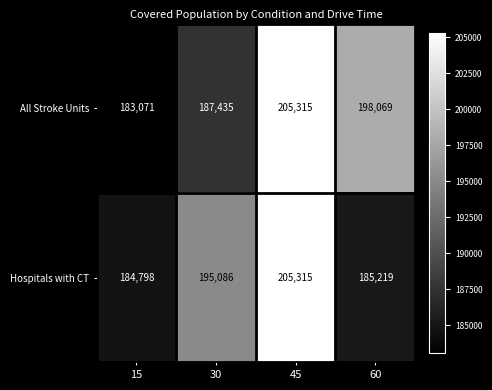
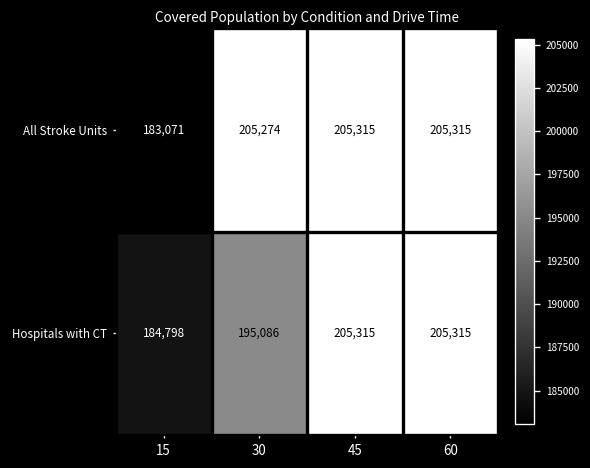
All Stroke Units, 30: 187,435 -> 205,274
All Stroke Units, 60: 198,069 -> 205,315
Hospitals with CT, 60: 185,219 -> 205,315
